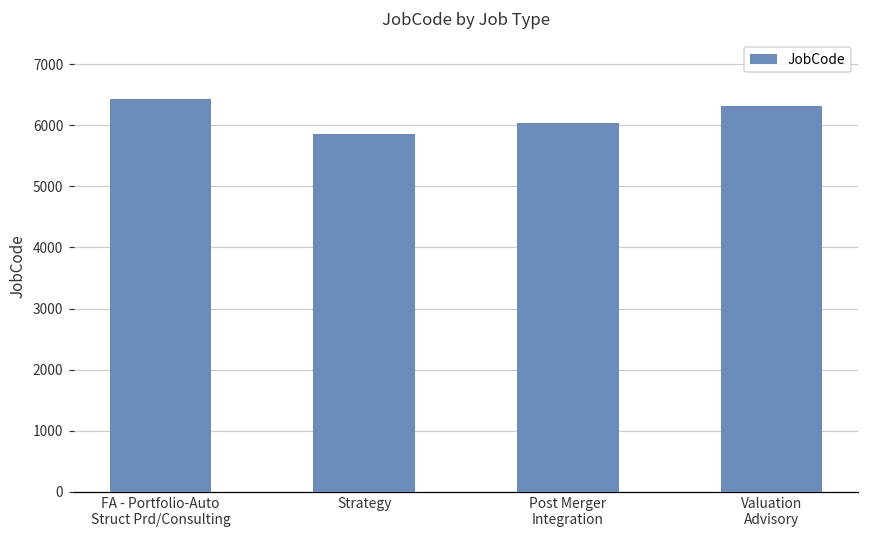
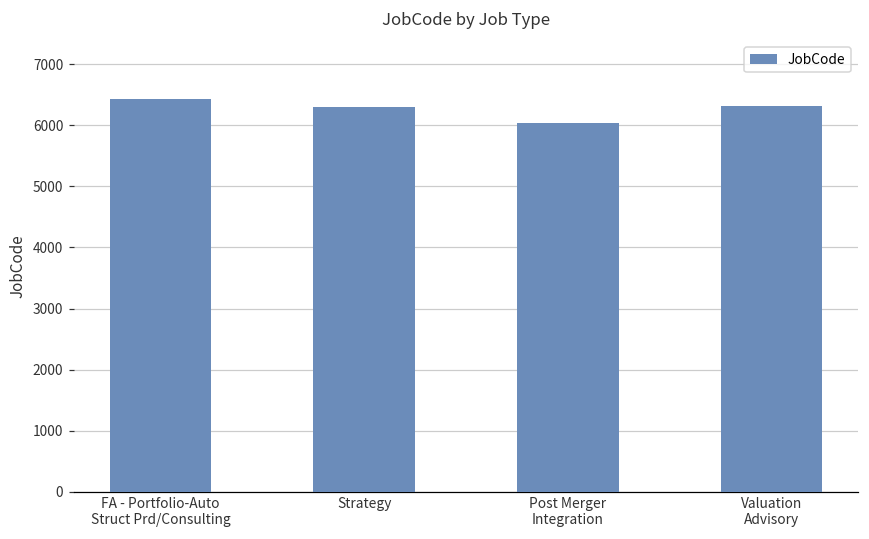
Strategy: 5800 -> 6300
